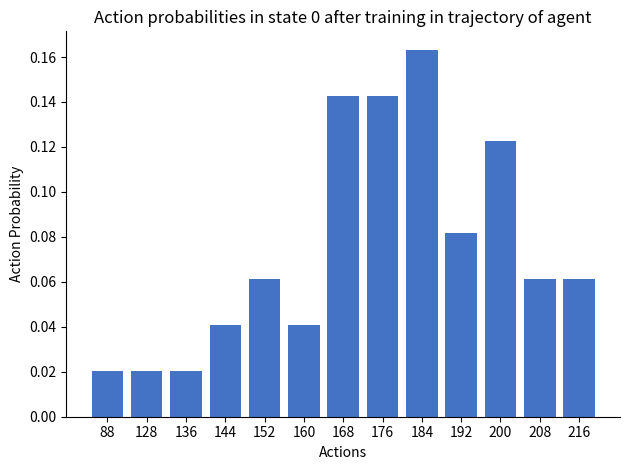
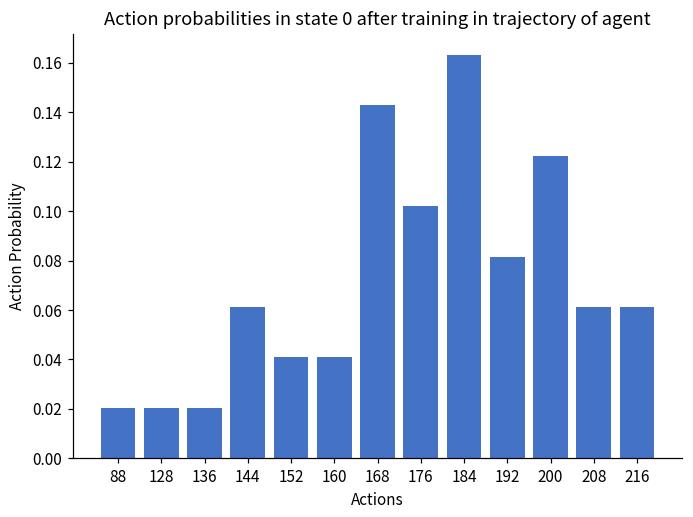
144: 0.041 -> 0.061
152: 0.061 -> 0.041
176: 0.143 -> 0.102
